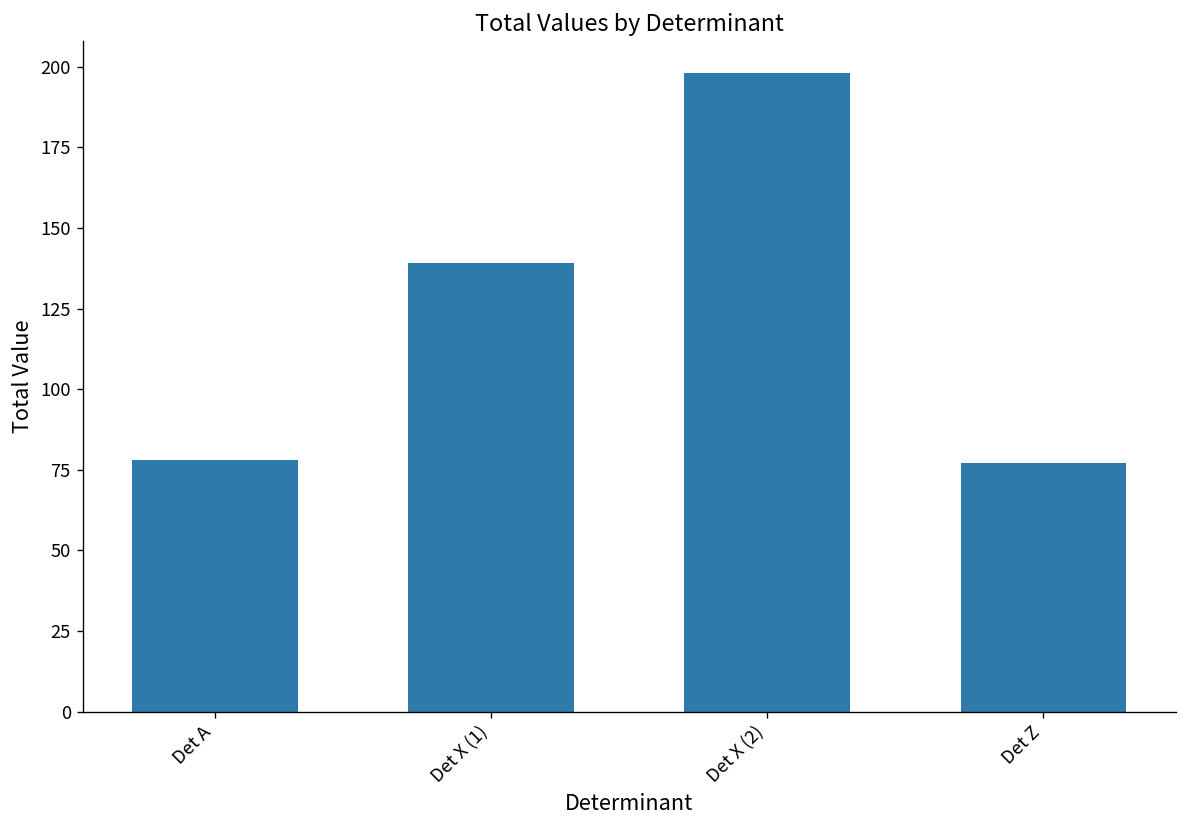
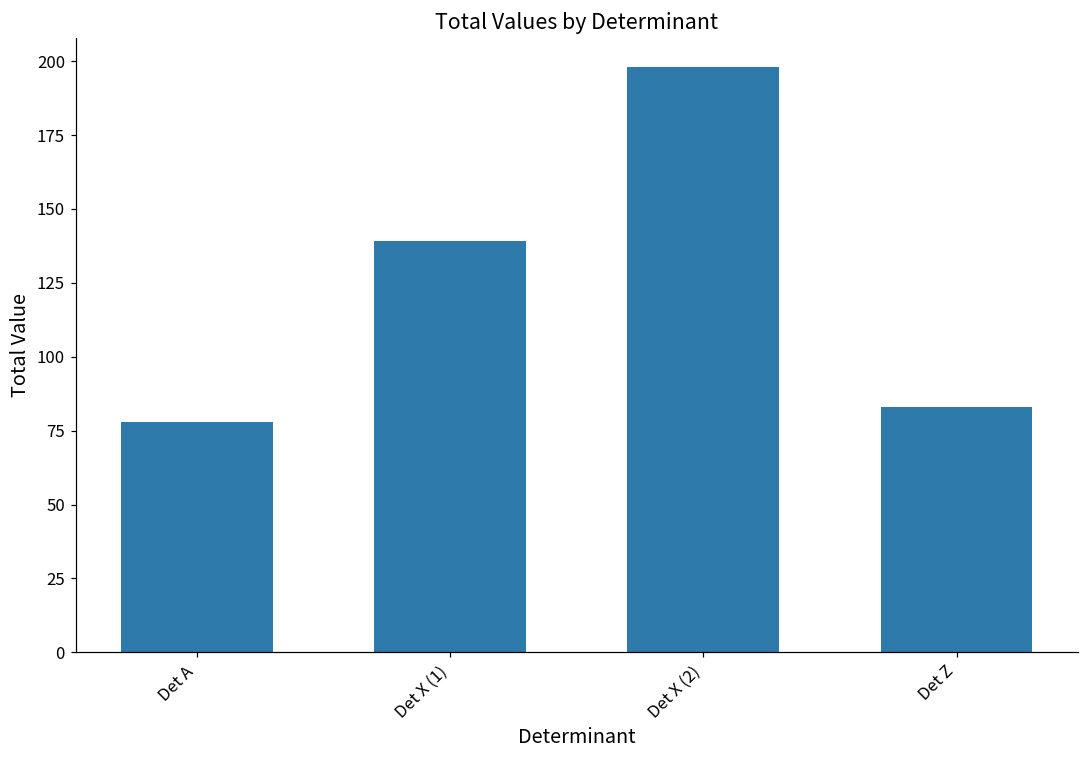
Det Z: 77 -> 83
